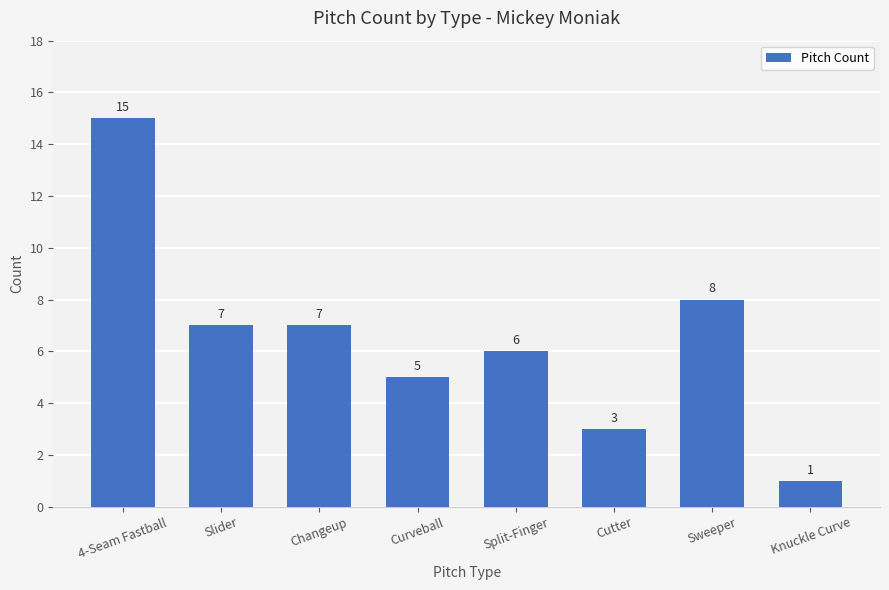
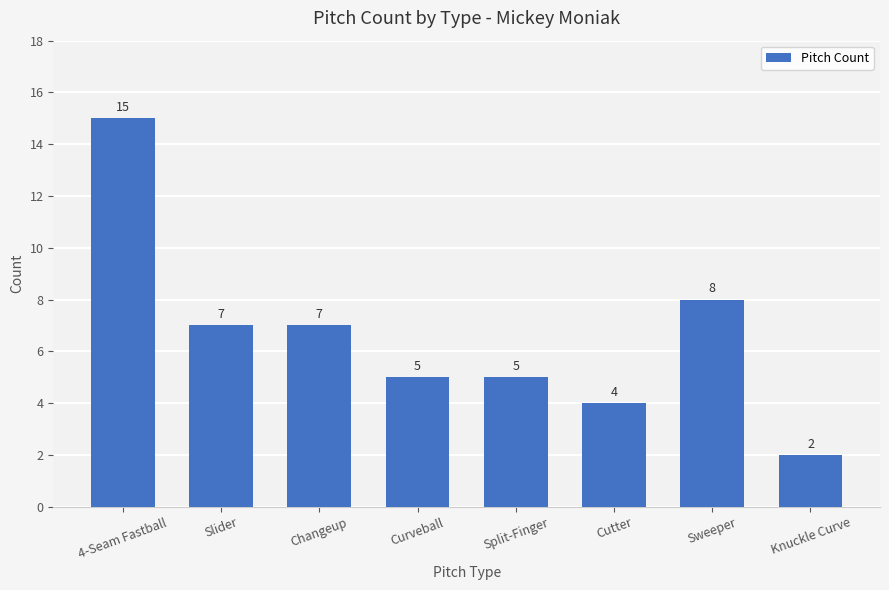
Split-Finger: 6 -> 5
Cutter: 3 -> 4
Knuckle Curve: 1 -> 2
